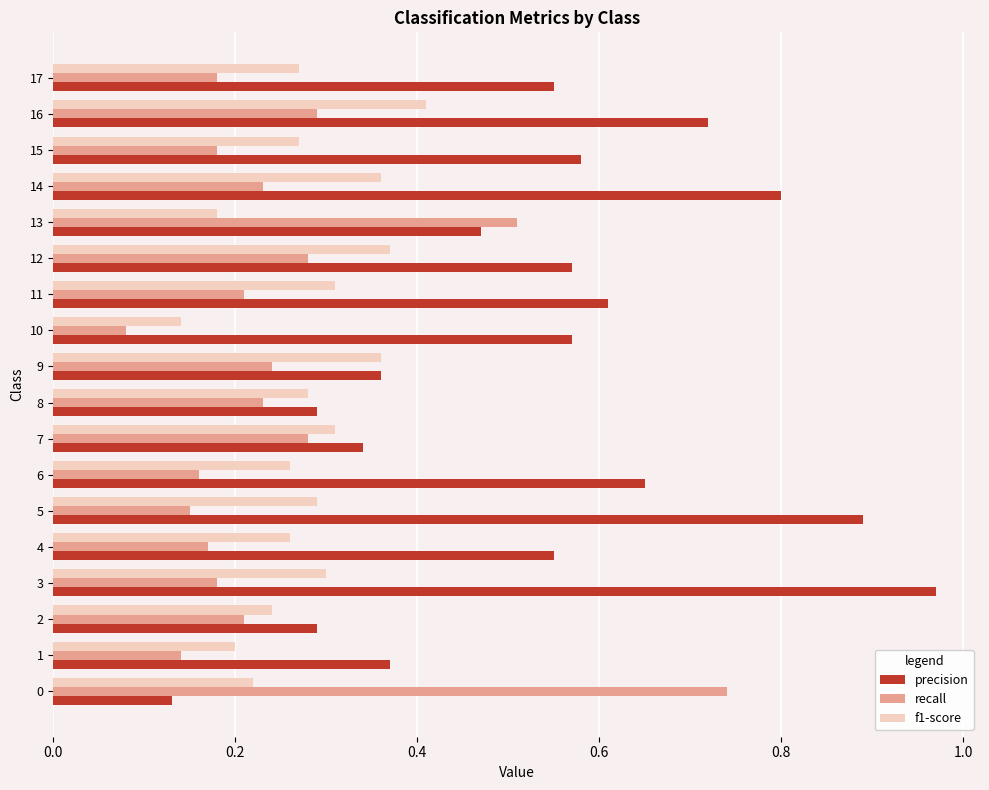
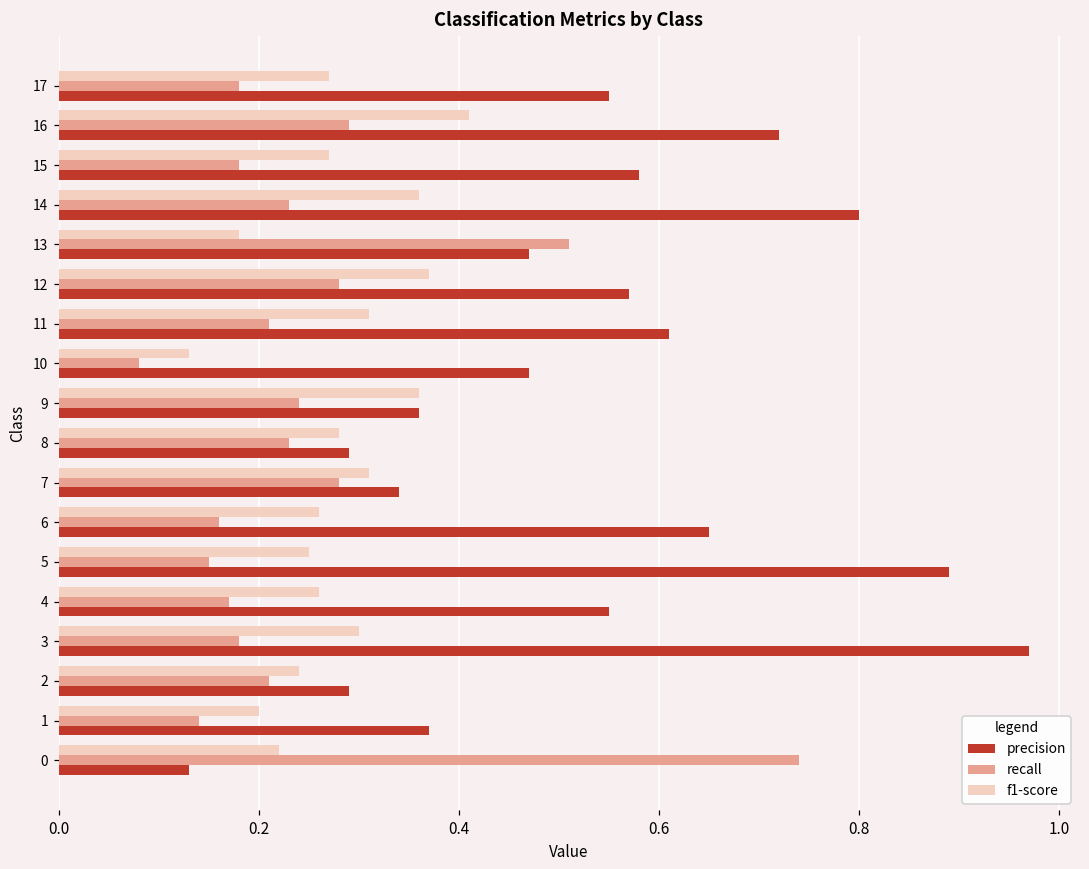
f1-score, 10: 0.14 -> 0.13
precision, 10: 0.57 -> 0.47
f1-score, 5: 0.29 -> 0.25
